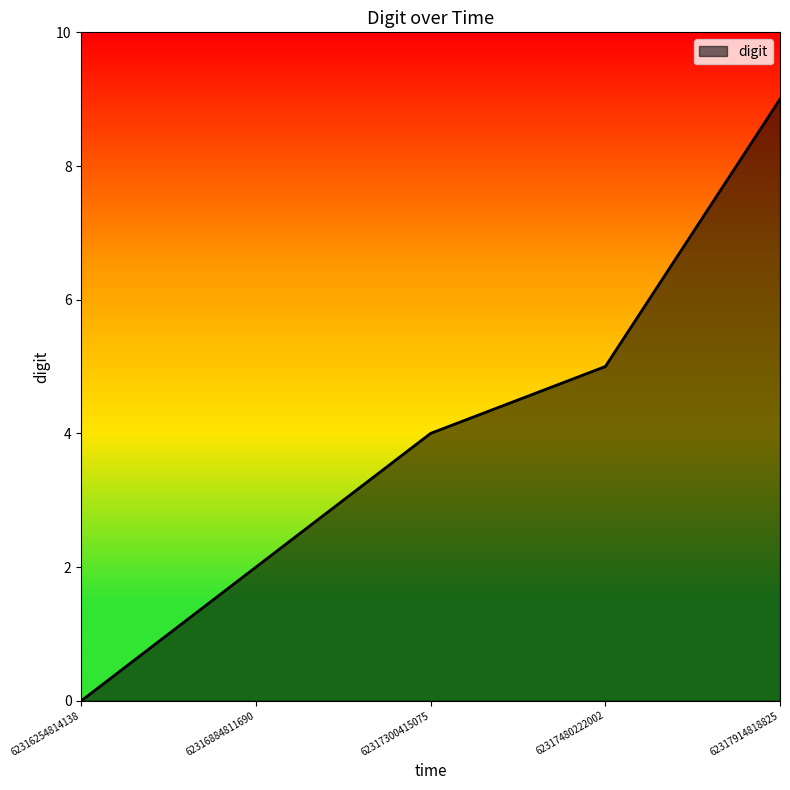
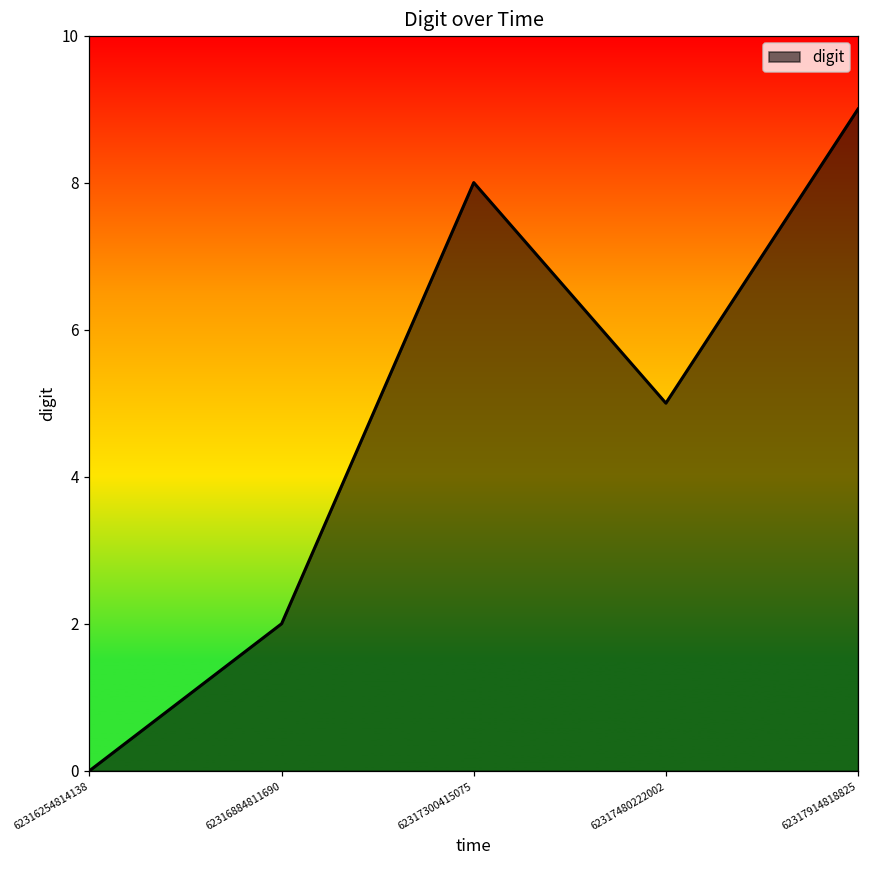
62317300415075: 4 -> 8
